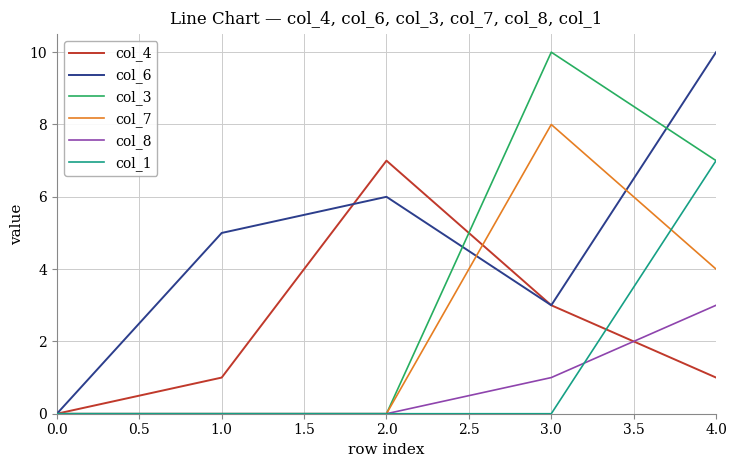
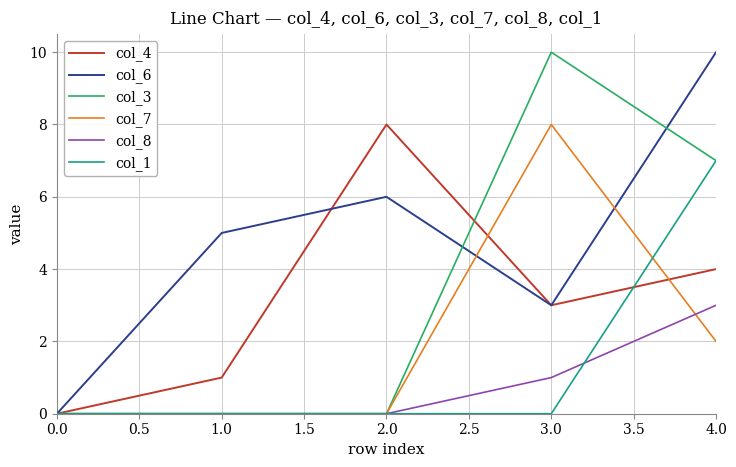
col_4, 2.0: 7 -> 8
col_4, 4.0: 1 -> 4
col_7, 4.0: 4 -> 2
